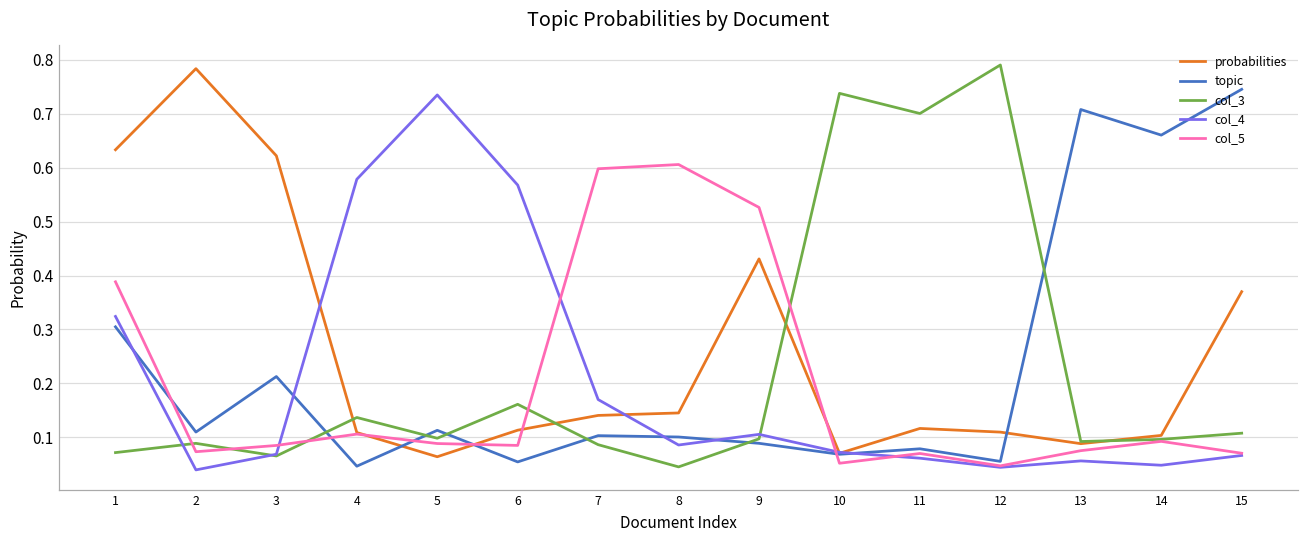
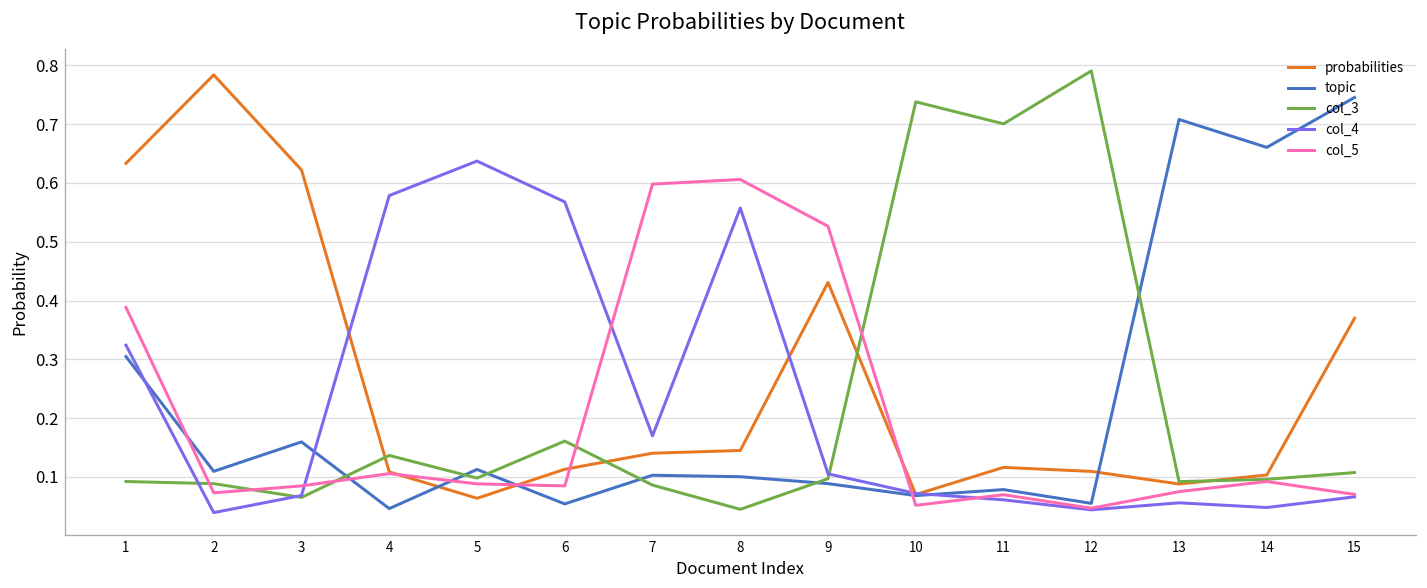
col_3, 1: 0.07 -> 0.09
topic, 3: 0.21 -> 0.16
col_4, 5: 0.74 -> 0.64
col_4, 8: 0.09 -> 0.56
